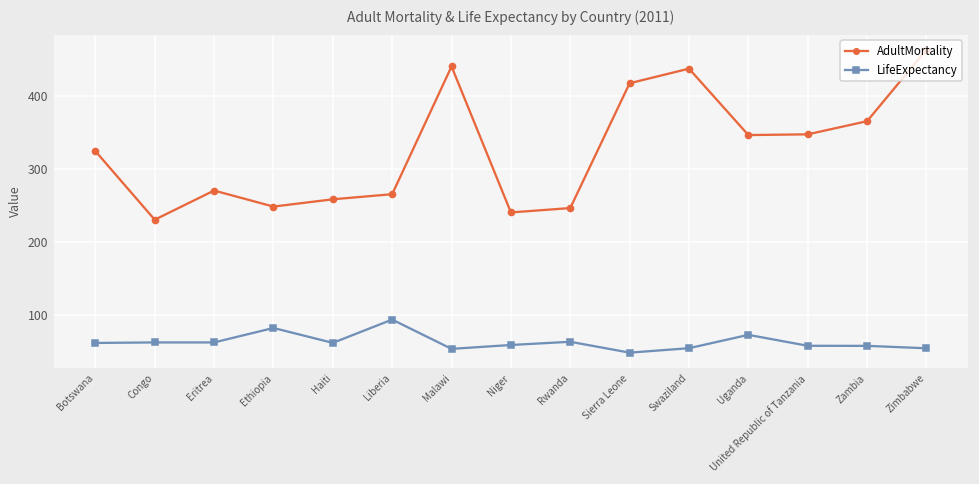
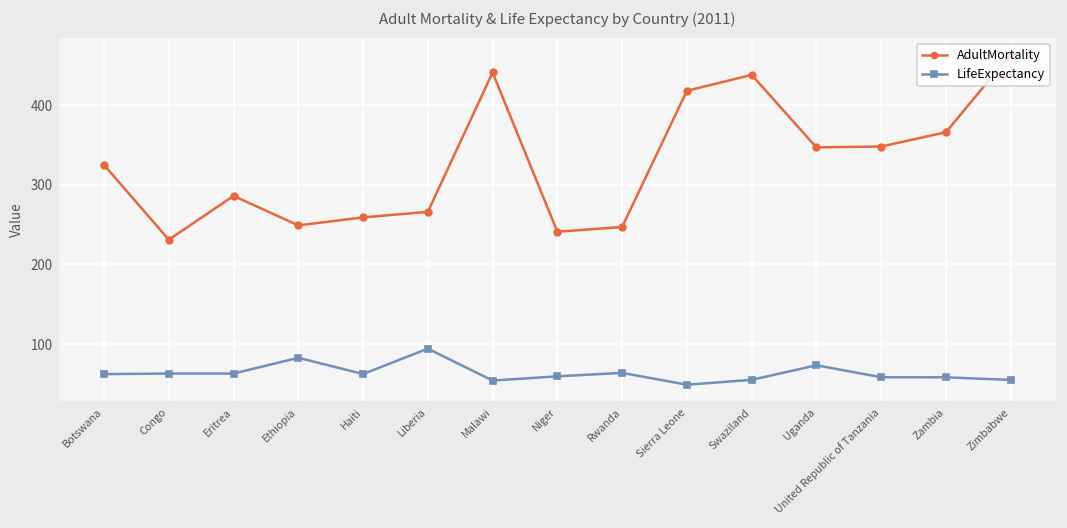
AdultMortality, Eritrea: 270 -> 290
